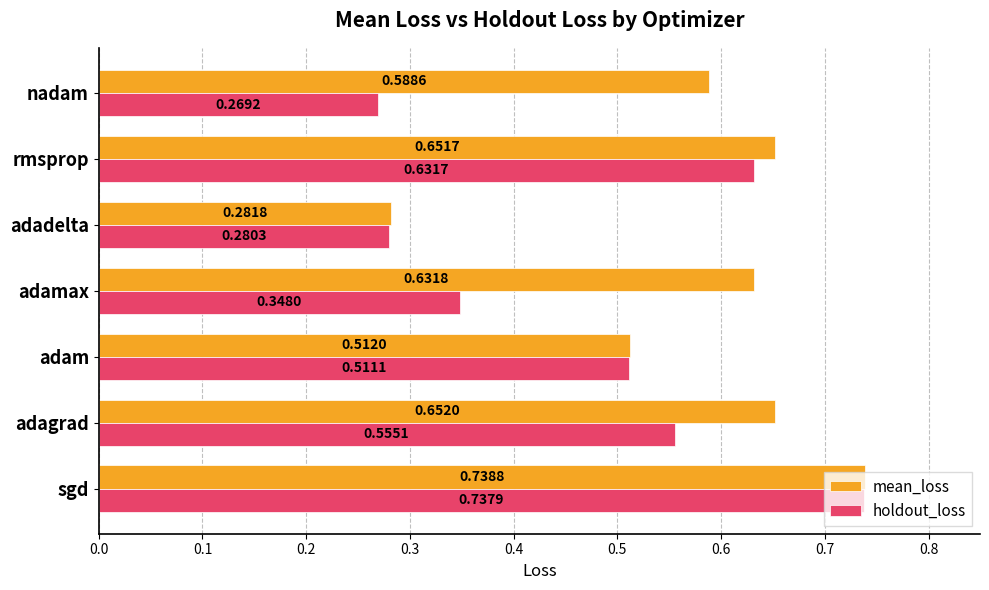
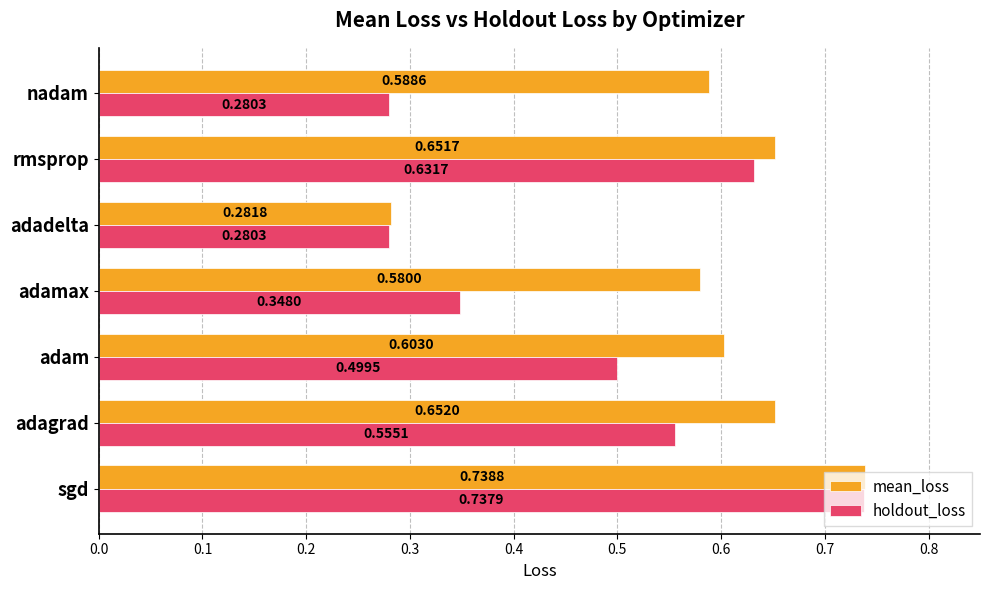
holdout_loss, nadam: 0.2692 -> 0.2803
mean_loss, adamax: 0.6318 -> 0.5800
mean_loss, adam: 0.5120 -> 0.6030
holdout_loss, adam: 0.5111 -> 0.4995
